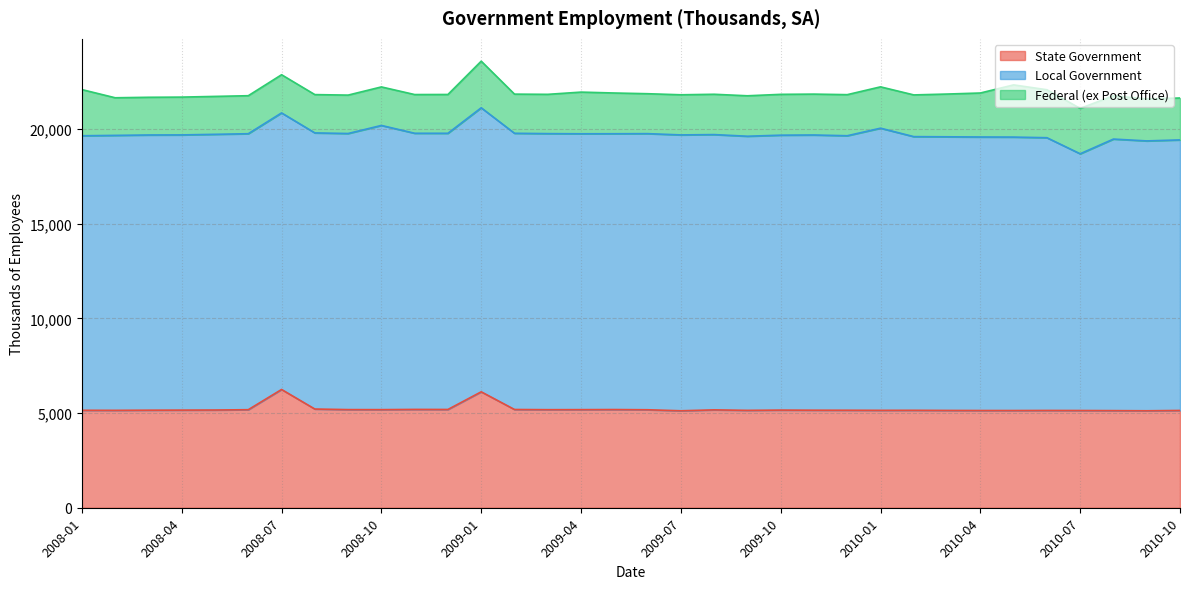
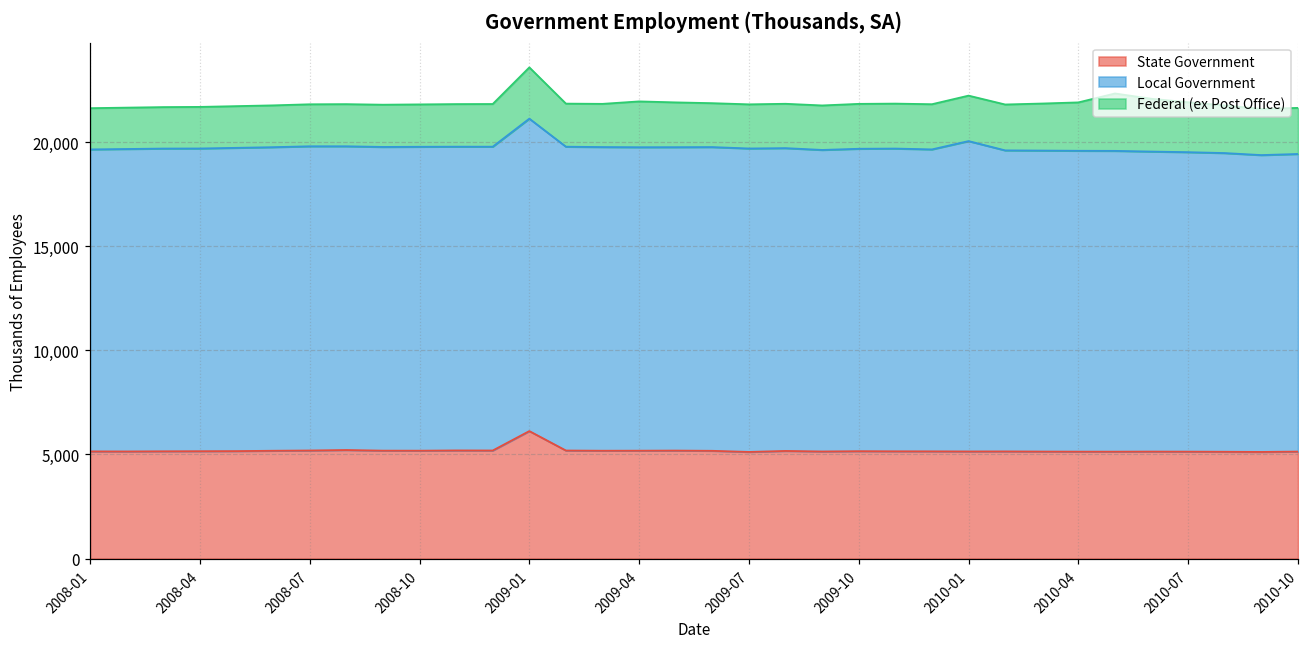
Federal (ex Post Office), 2008-01: 2,400 -> 2,000
State Government, 2008-07: 6,200 -> 5,200
Local Government, 2008-10: 15,000 -> 14,600
Local Government, 2010-07: 13,600 -> 14,400
